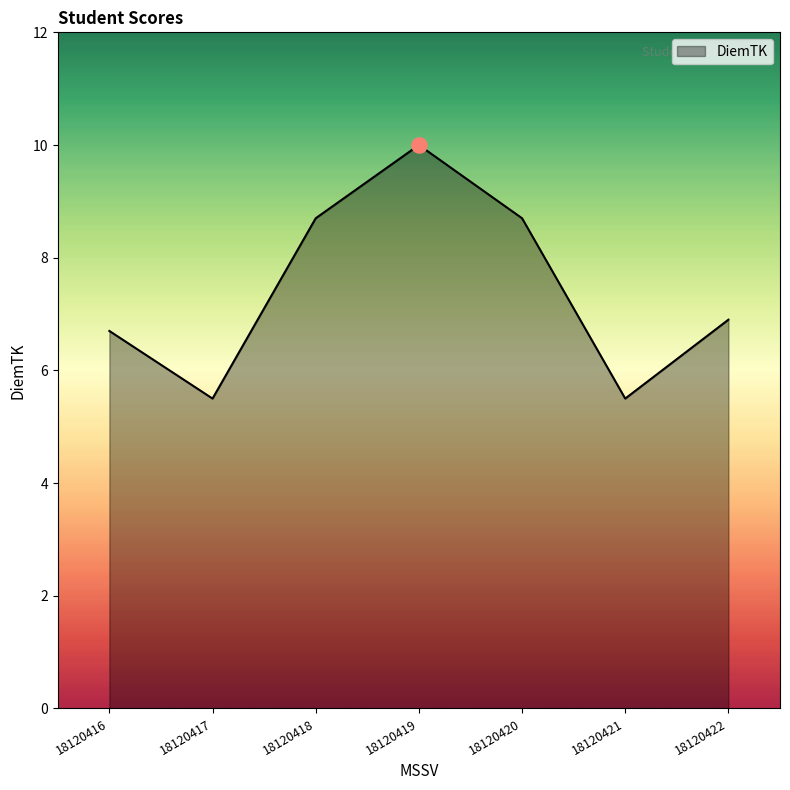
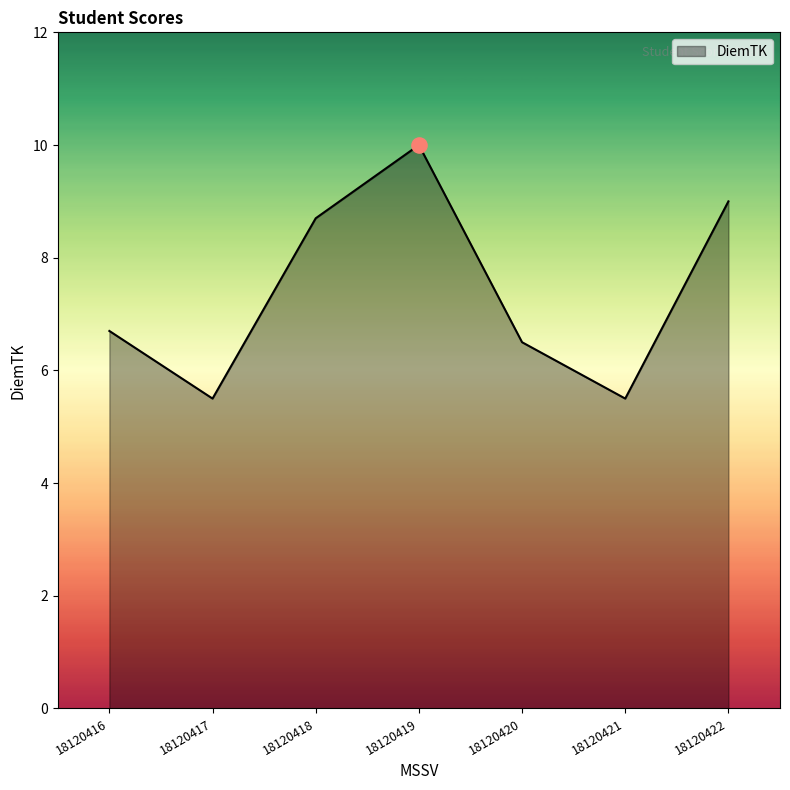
DiemTK, 18120420: 8.7 -> 6.5
DiemTK, 18120422: 6.9 -> 9.0
